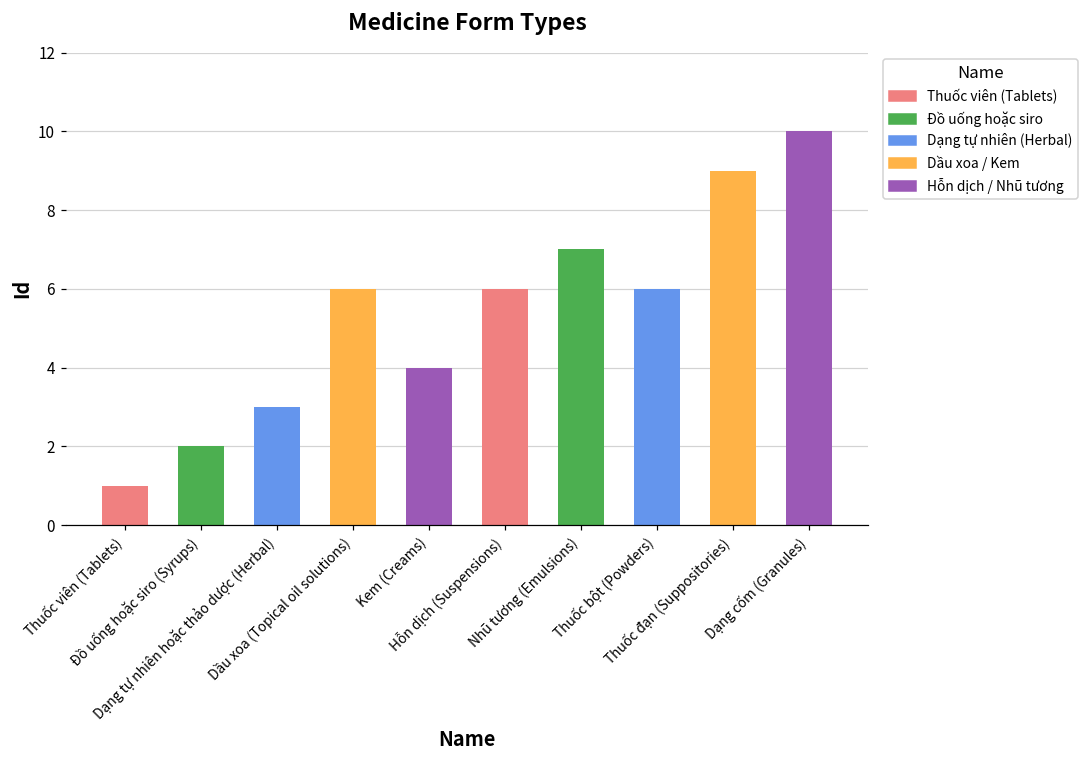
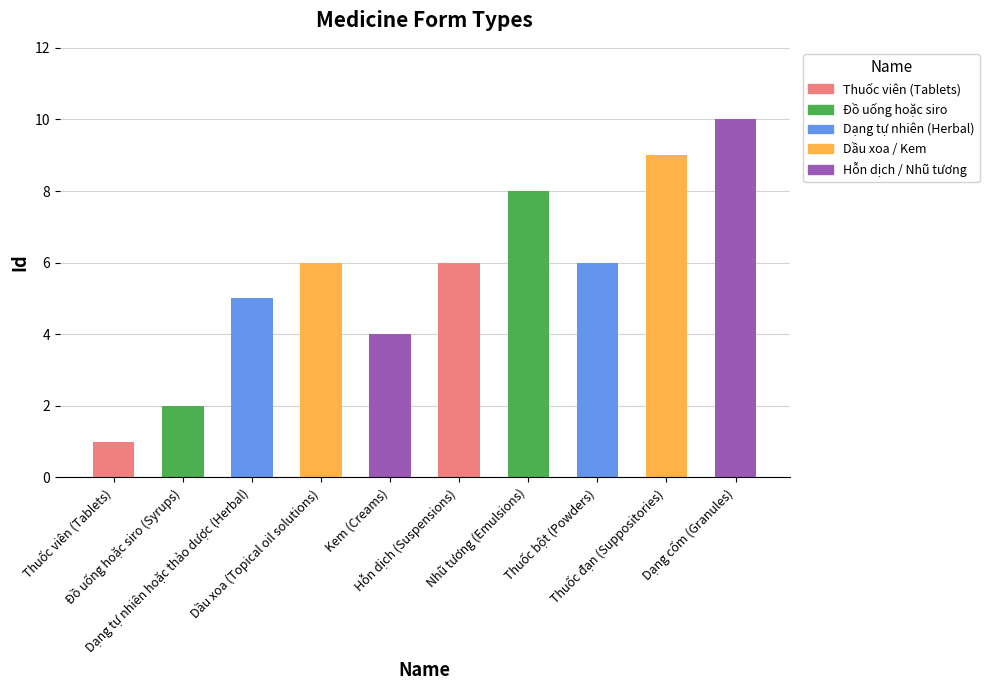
Dạng tự nhiên hoặc thảo dược (Herbal): 3 -> 5
Nhũ tương (Emulsions): 7 -> 8
